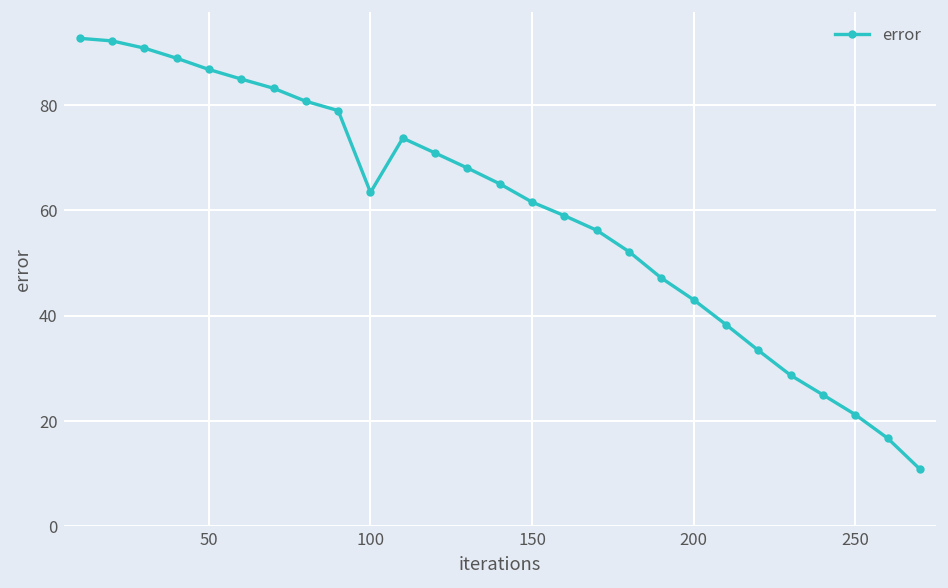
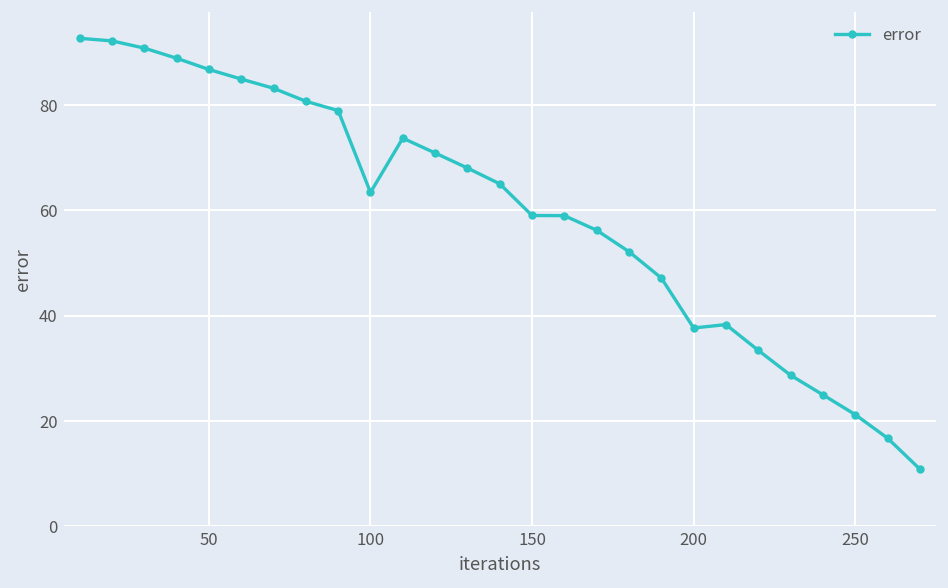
150: 62 -> 59
200: 43 -> 38
